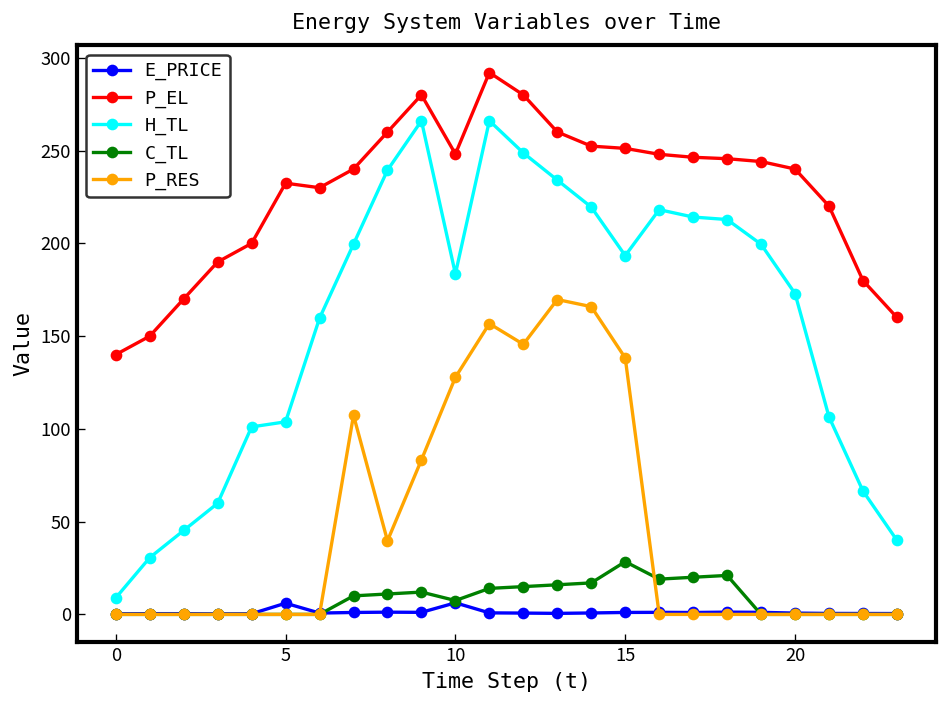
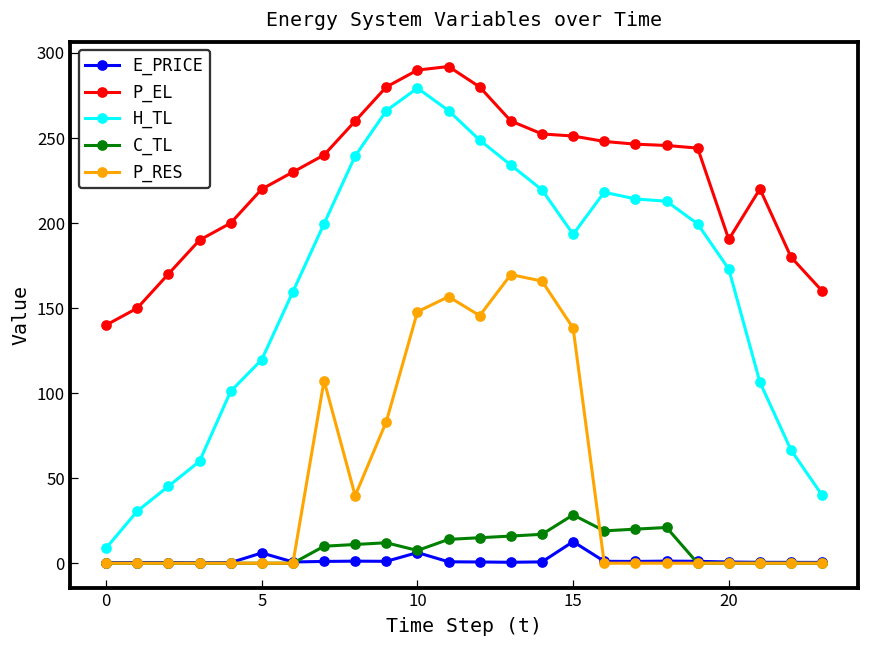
P_EL, 5: 232 -> 220
H_TL, 5: 104 -> 120
P_EL, 10: 248 -> 290
H_TL, 10: 184 -> 279
P_RES, 10: 128 -> 148
E_PRICE, 15: 1 -> 13
P_EL, 20: 240 -> 190
